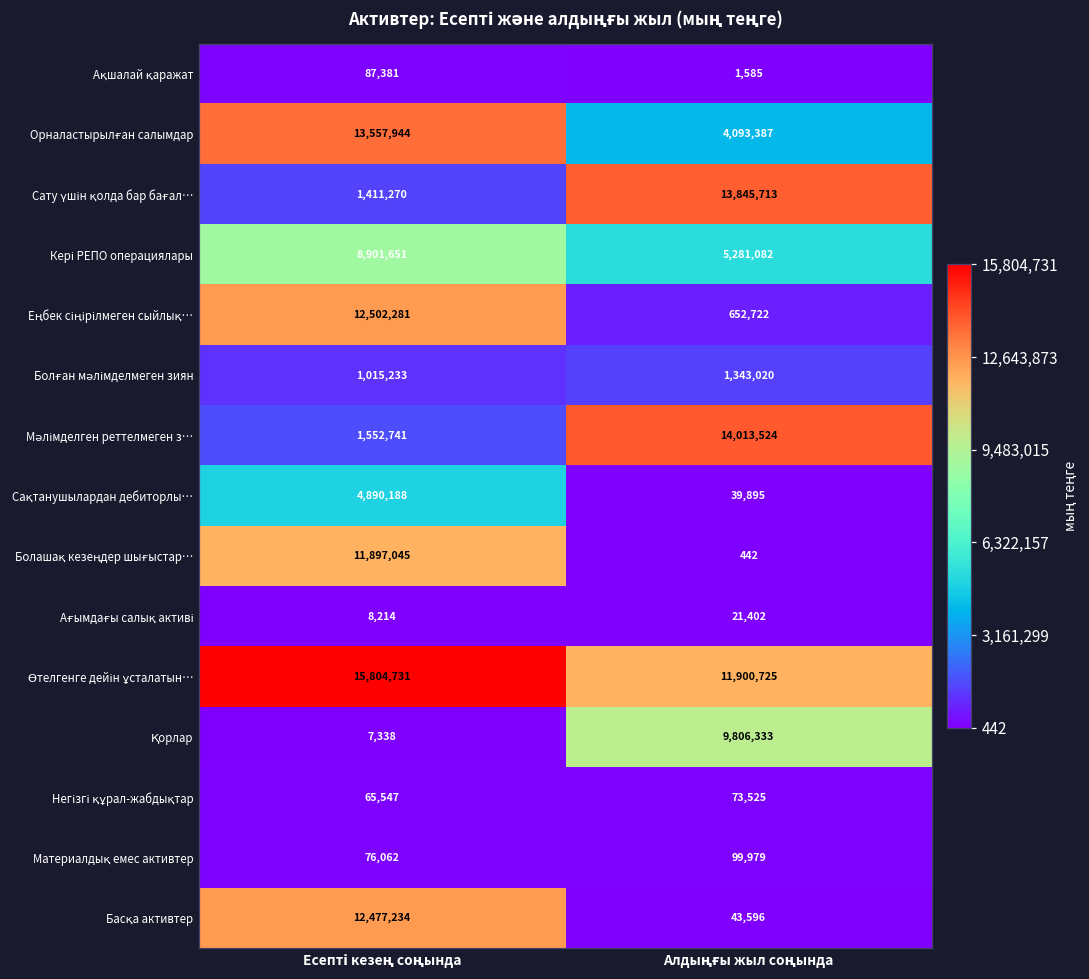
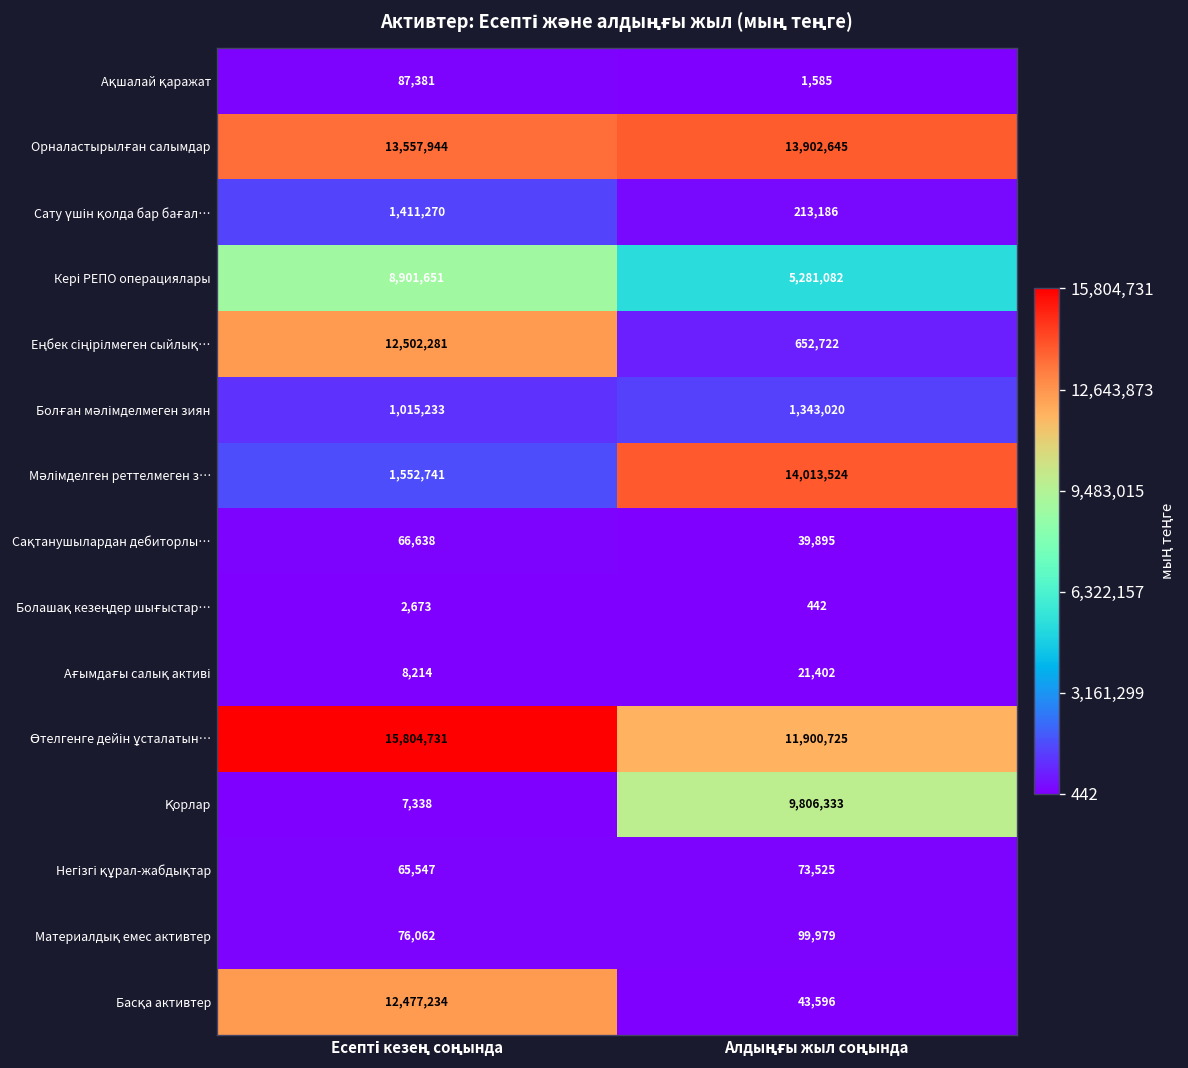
Орналастырылған салымдар, Алдыңғы жыл соңында: 4,093,387 -> 13,902,645
Сату үшін қолда бар бағал…, Алдыңғы жыл соңында: 13,845,713 -> 213,186
Сақтанушылардан дебиторлы…, Есепті кезең соңында: 4,890,188 -> 66,638
Болашақ кезеңдер шығыстар…, Есепті кезең соңында: 11,897,045 -> 2,673
